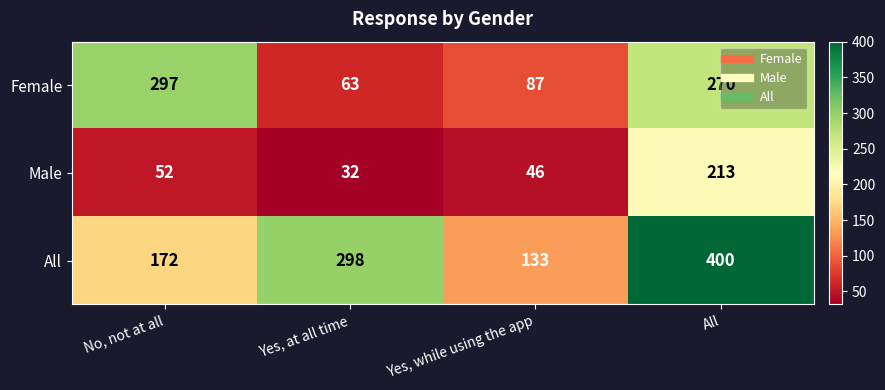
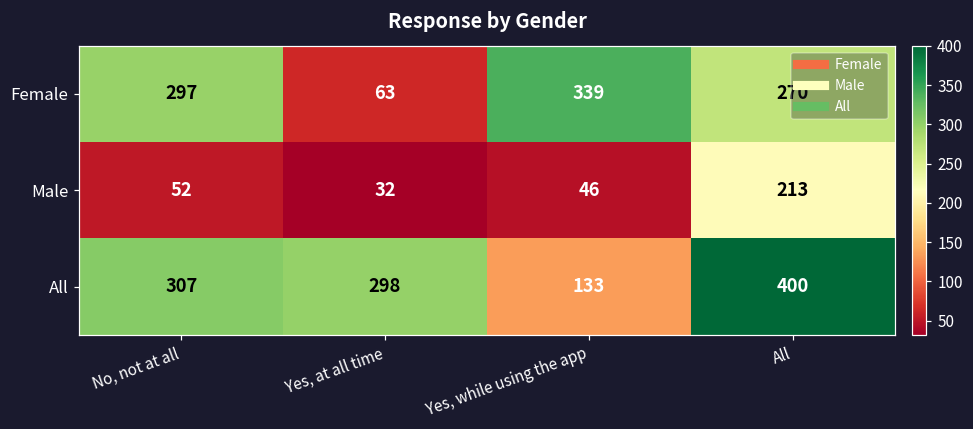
Female, Yes, while using the app: 87 -> 339
All, No, not at all: 172 -> 307
